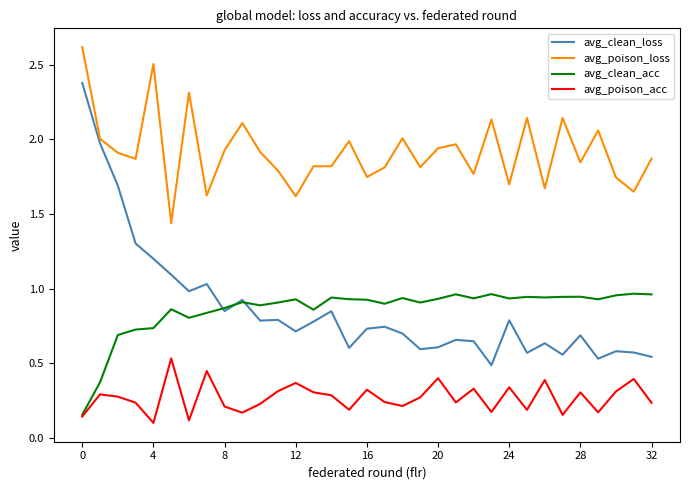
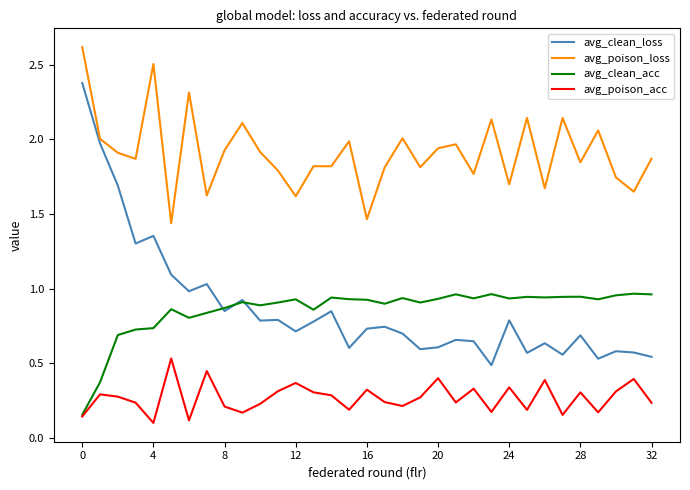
avg_clean_loss, 4: 1.20 -> 1.35
avg_poison_loss, 16: 1.75 -> 1.47
